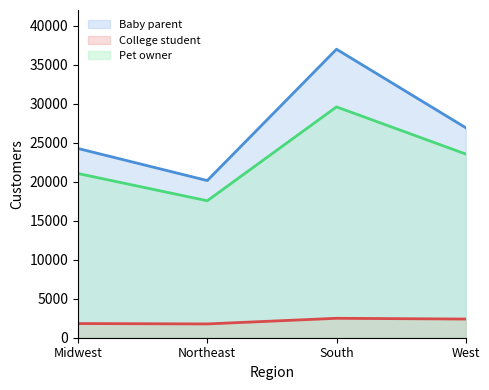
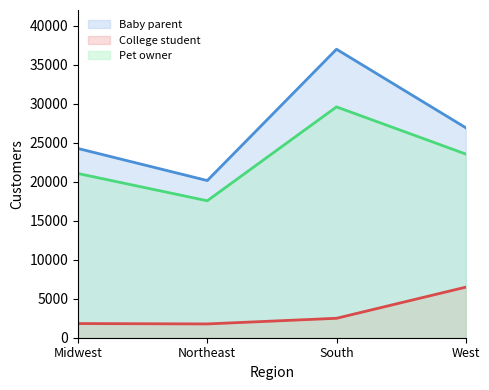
College student, West: 2000 -> 6000
